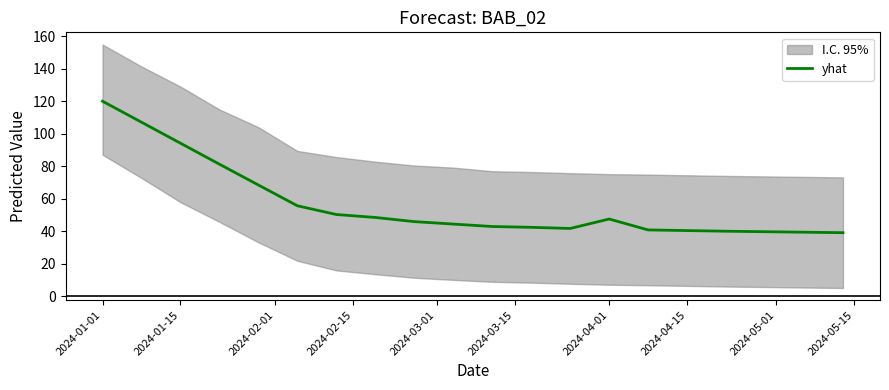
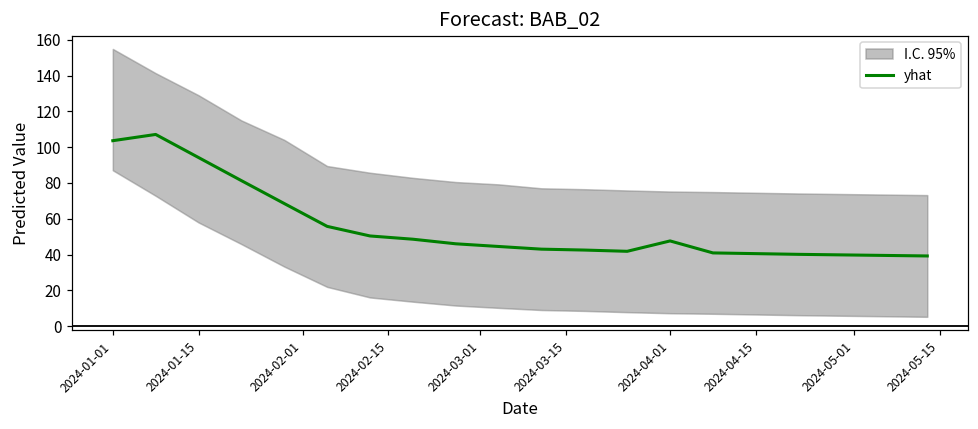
yhat, 2024-01-01: 120 -> 104
